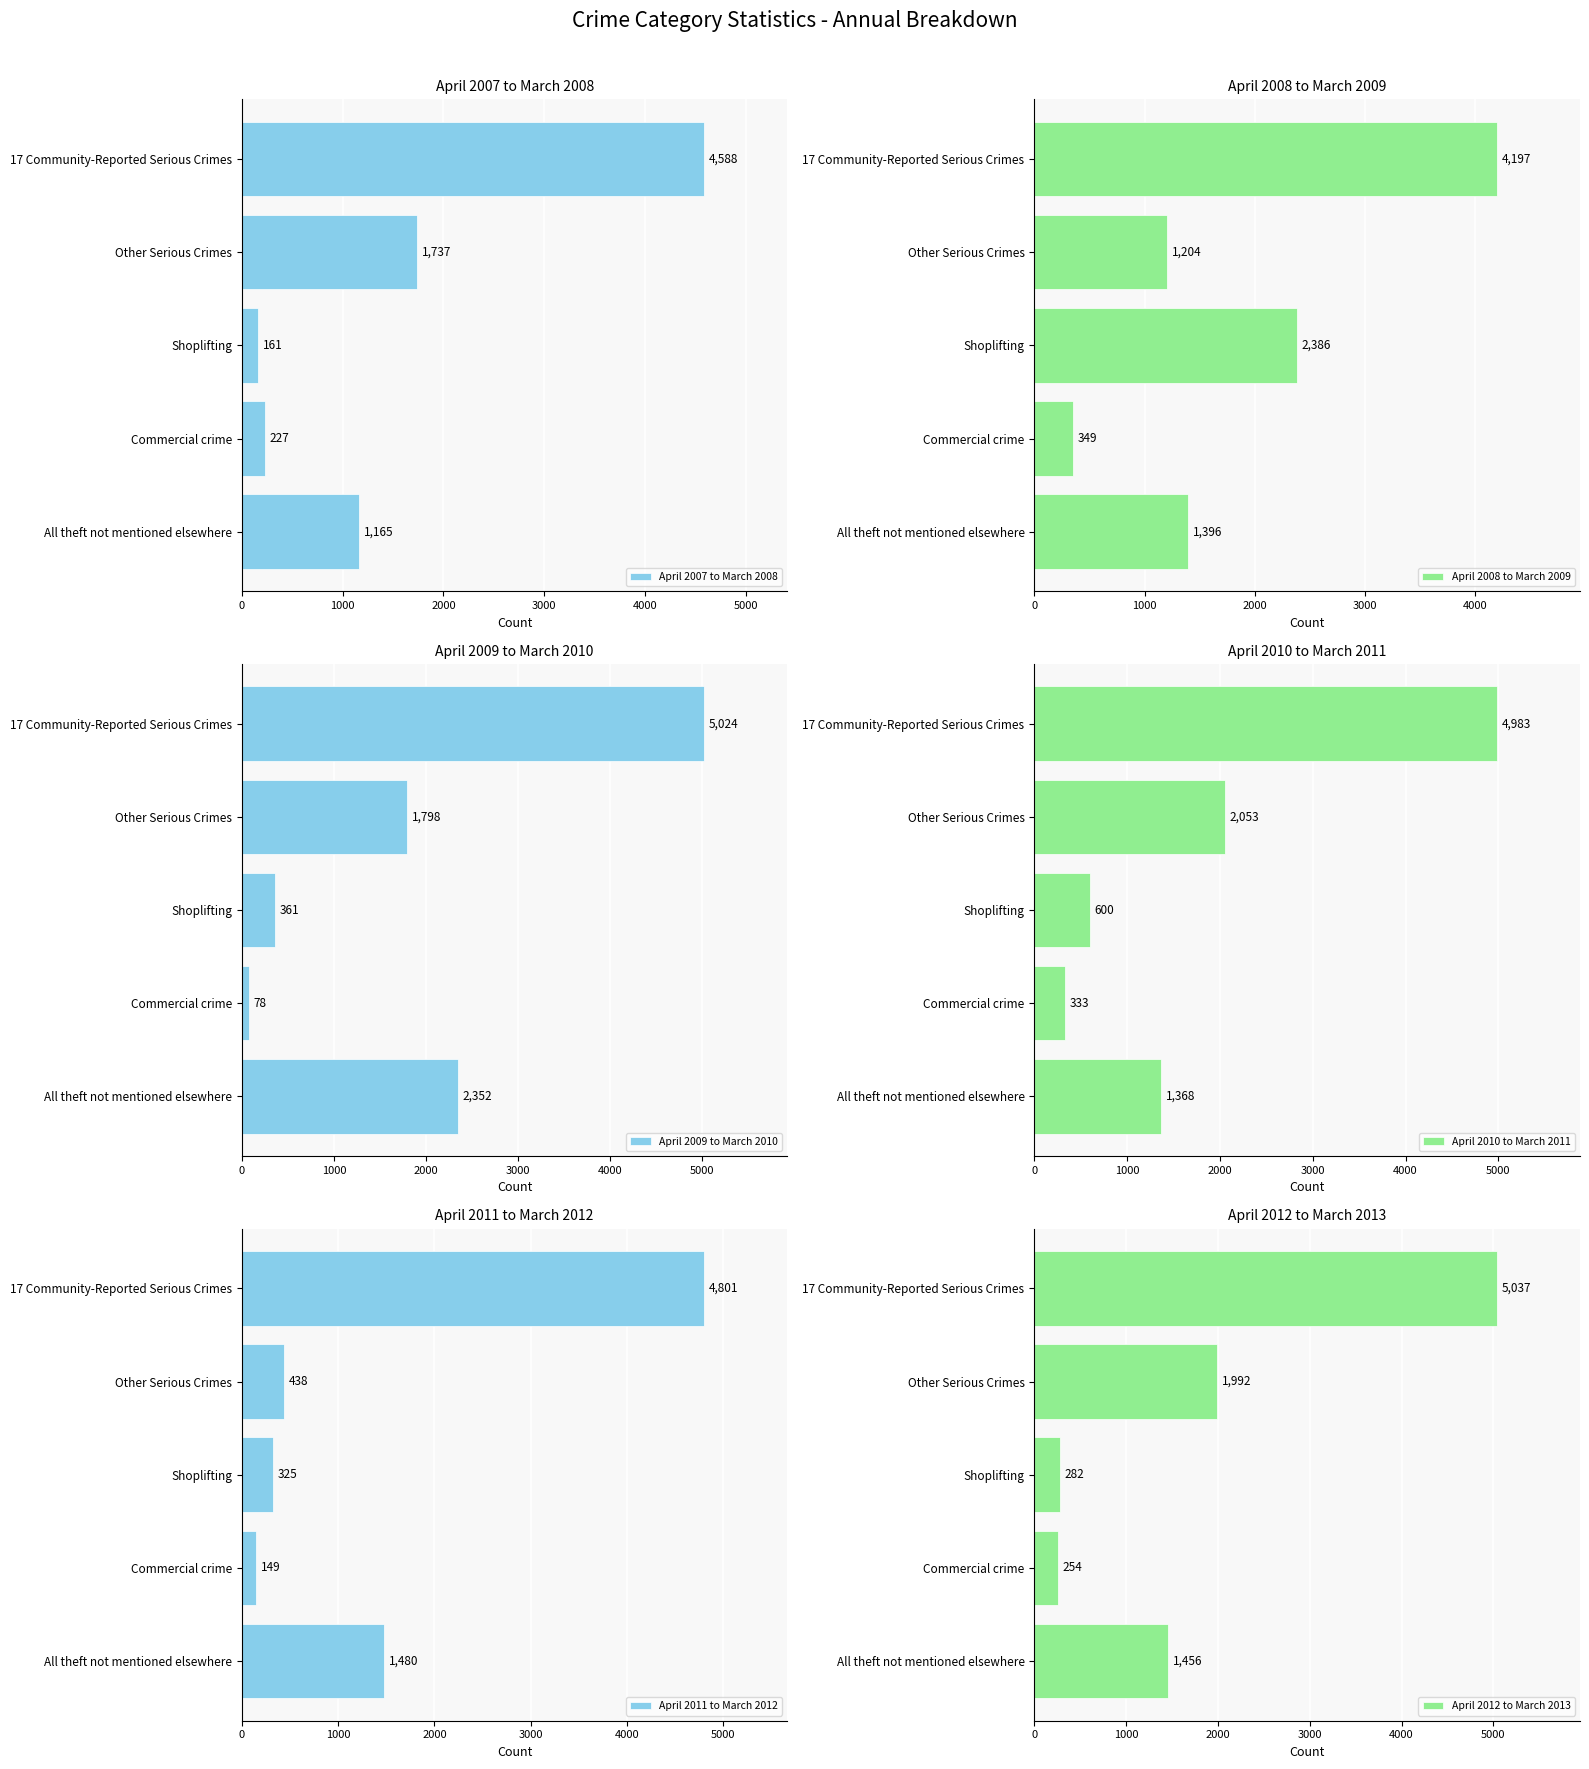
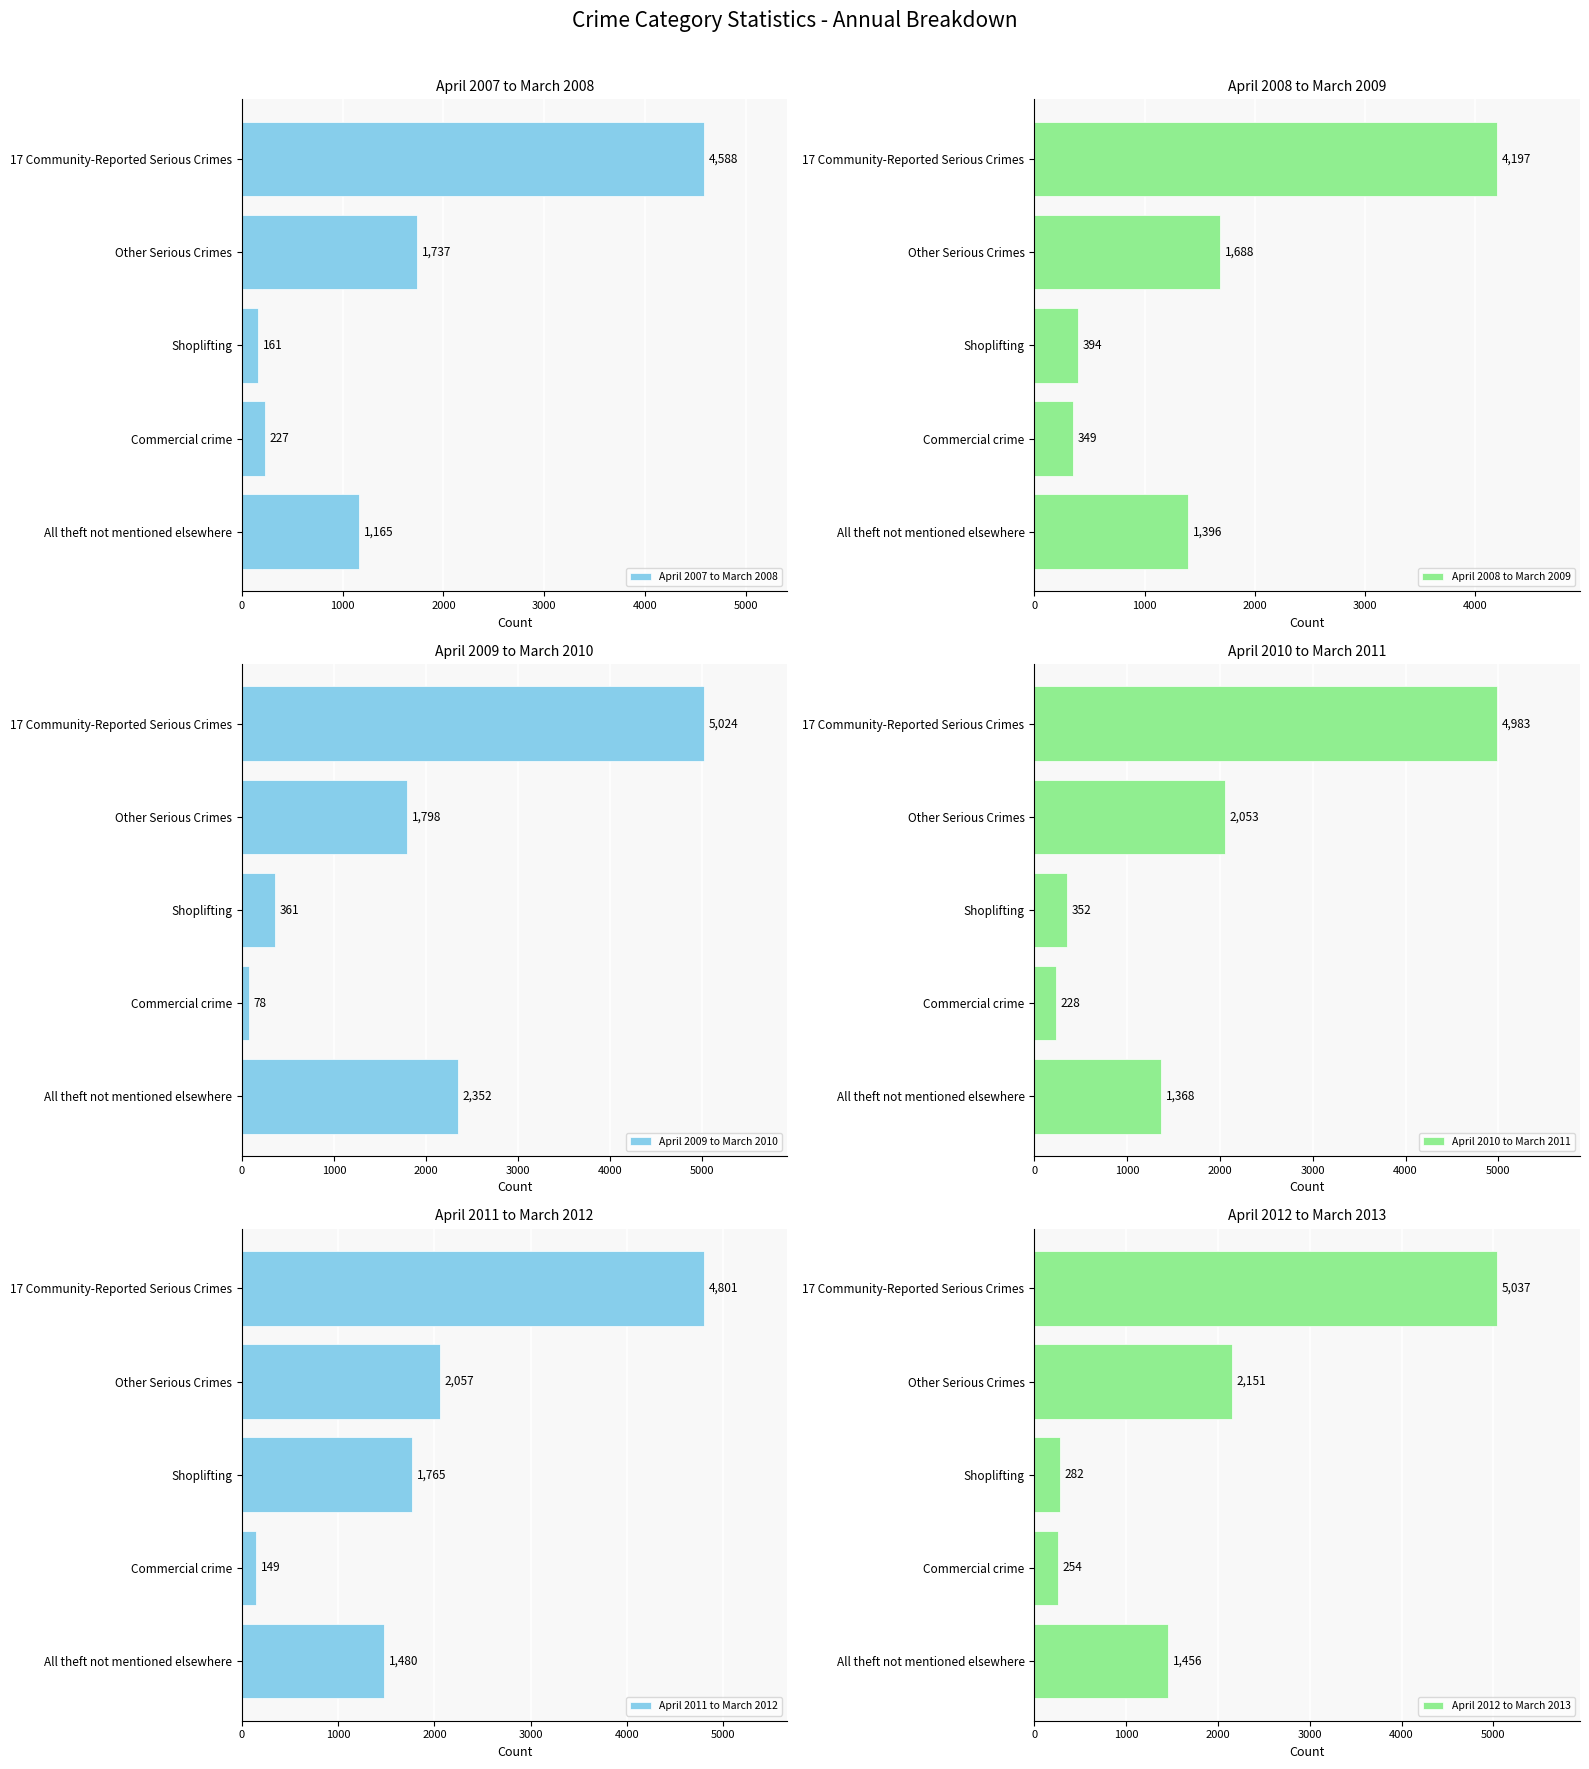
April 2008 to March 2009, Other Serious Crimes: 1,204 -> 1,688
April 2008 to March 2009, Shoplifting: 2,386 -> 394
April 2010 to March 2011, Shoplifting: 600 -> 352
April 2010 to March 2011, Commercial crime: 333 -> 228
April 2011 to March 2012, Other Serious Crimes: 438 -> 2,057
April 2011 to March 2012, Shoplifting: 325 -> 1,765
April 2012 to March 2013, Other Serious Crimes: 1,992 -> 2,151
